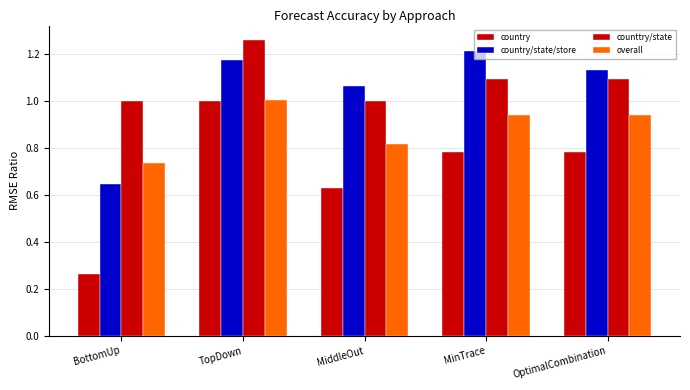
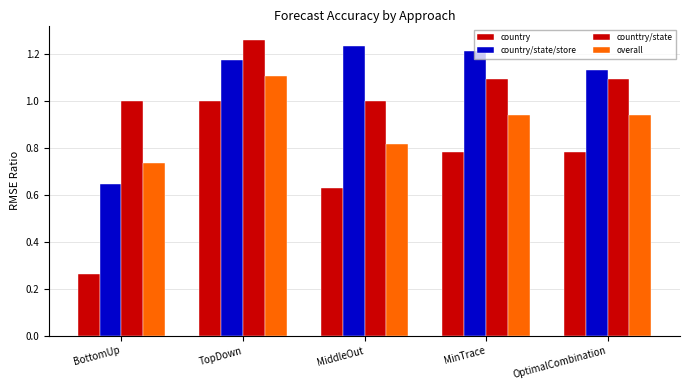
overall, TopDown: 1.01 -> 1.11
country/state/store, MiddleOut: 1.06 -> 1.23
